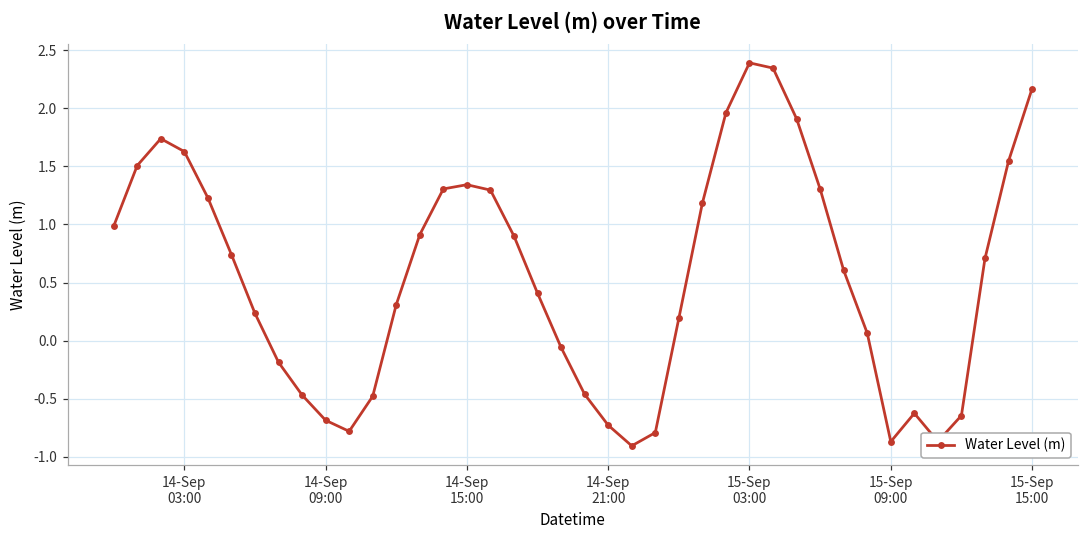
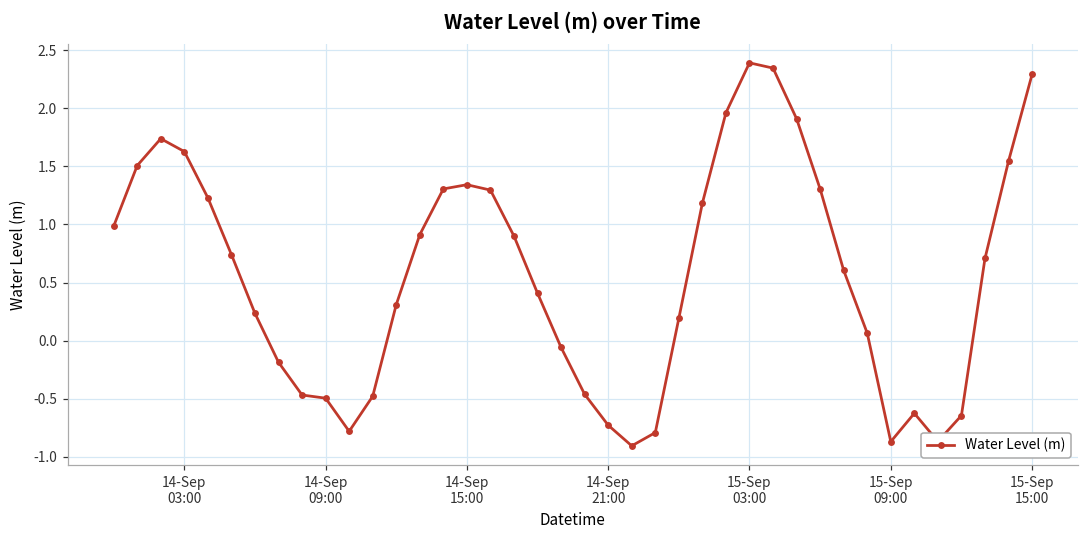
14-Sep 09:00: -0.69 -> -0.50
15-Sep 15:00: 2.17 -> 2.29
